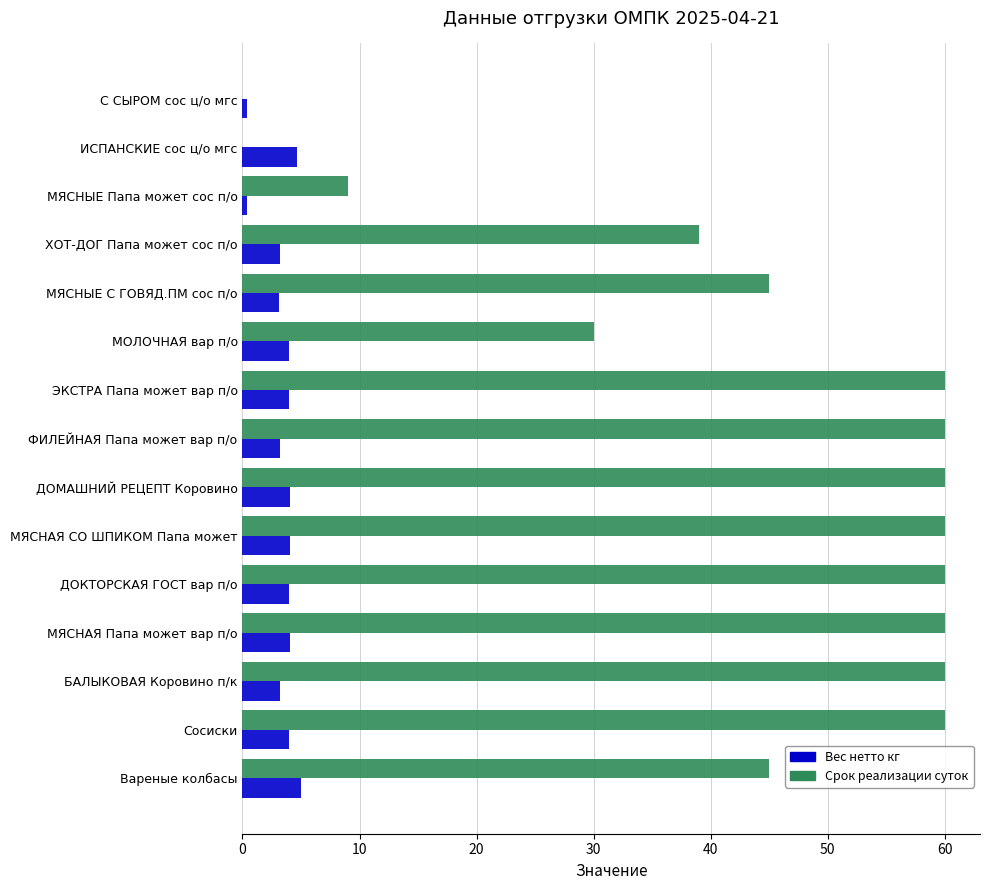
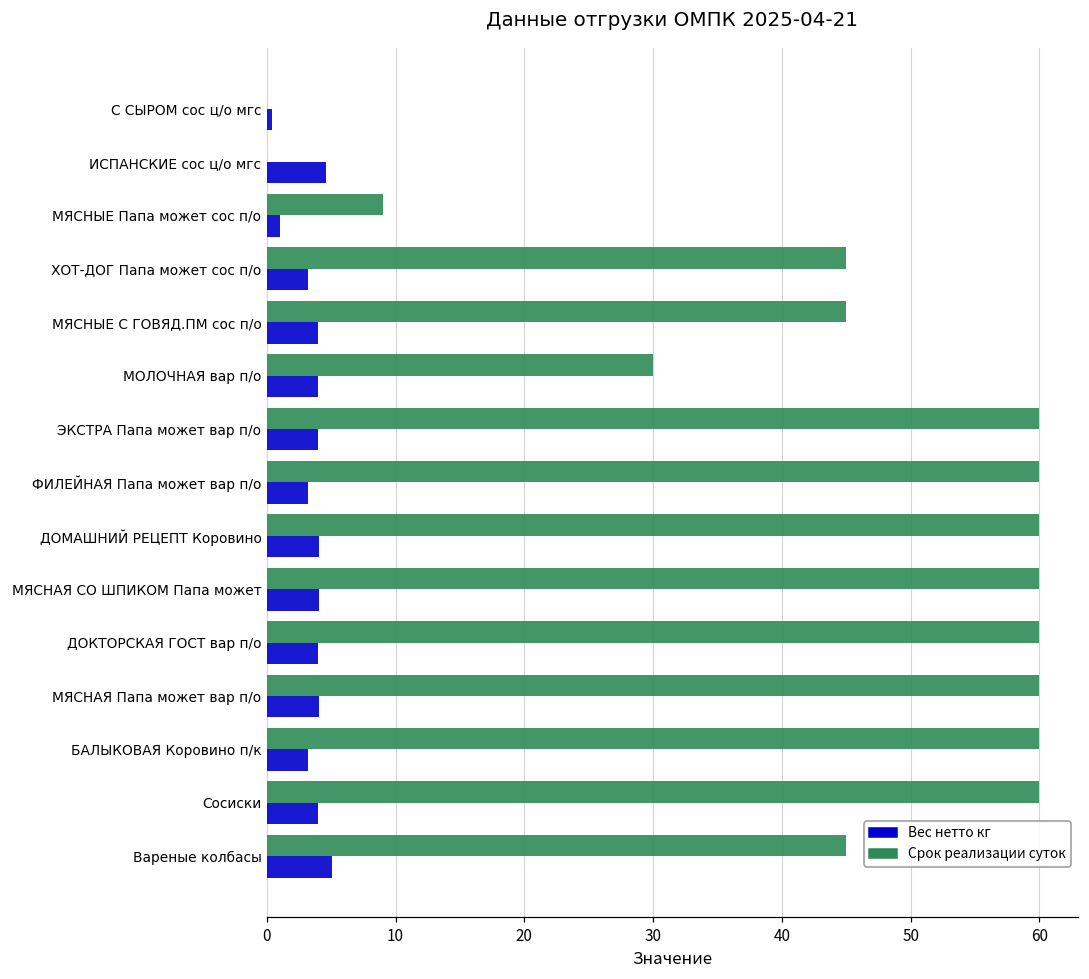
Вес нетто кг, МЯСНЫЕ Папа может сос п/о: 0.4 -> 1.1
Срок реализации суток, ХОТ-ДОГ Папа может сос п/о: 39 -> 45
Вес нетто кг, МЯСНЫЕ С ГОВЯД.ПМ сос п/о: 3.2 -> 4.0
